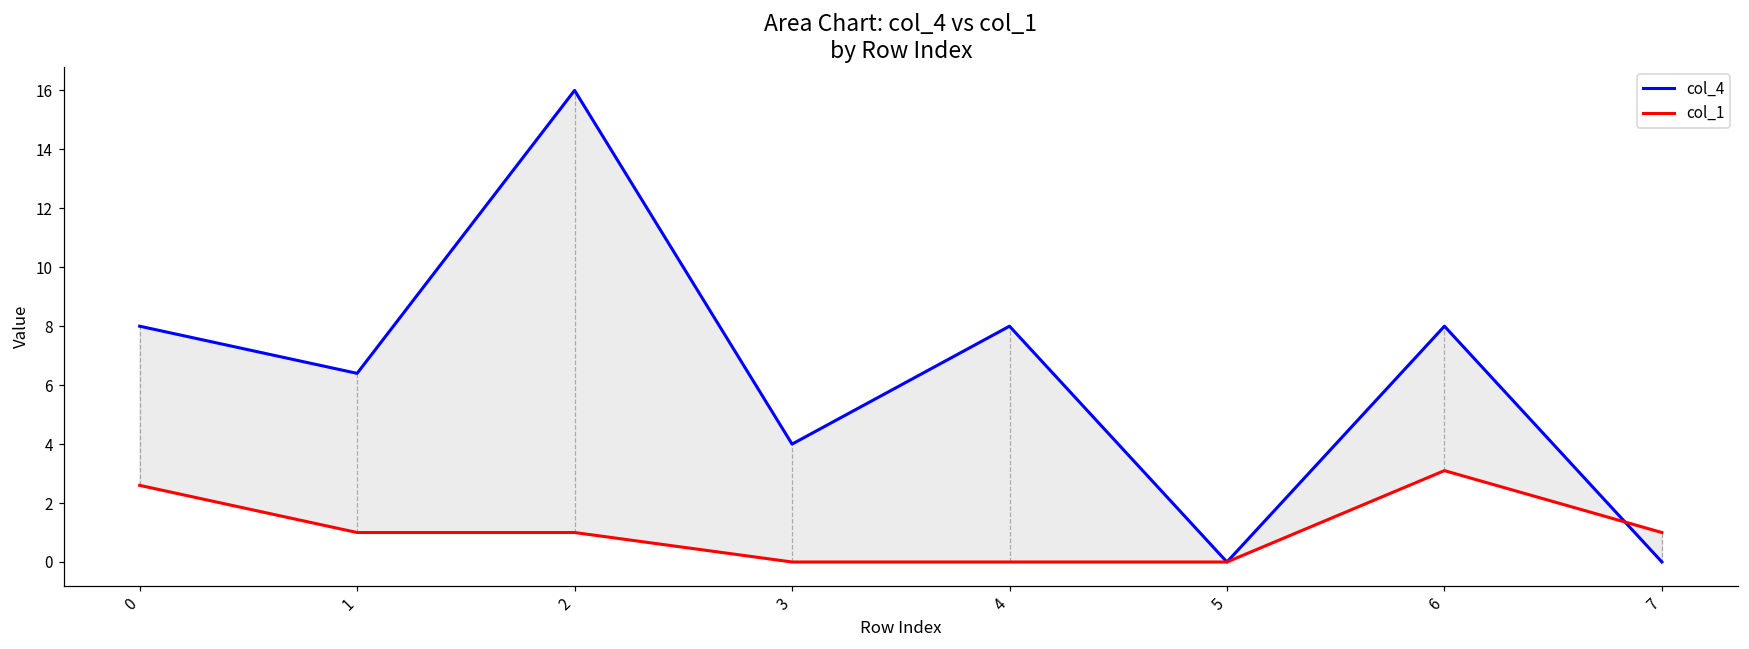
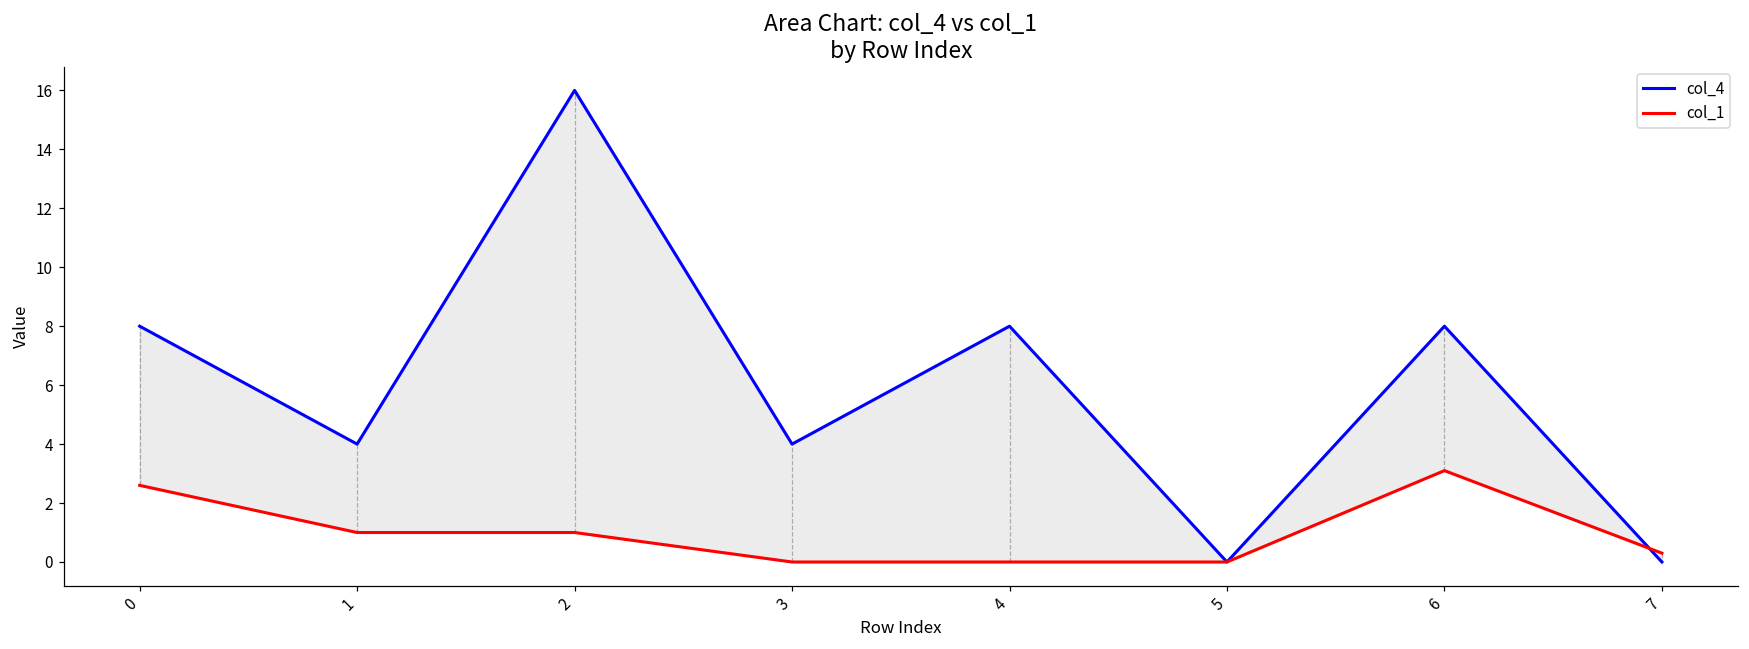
col_4, 1: 6.4 -> 4.0
col_1, 7: 1.0 -> 0.3
